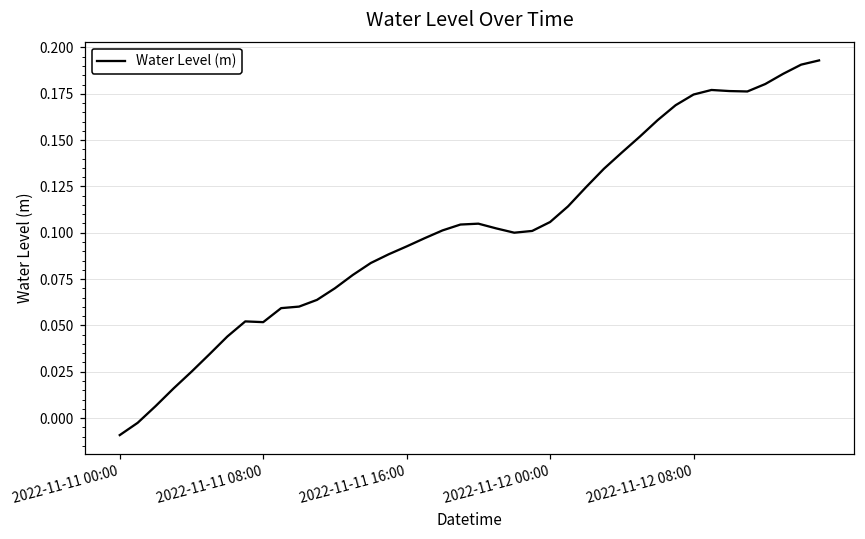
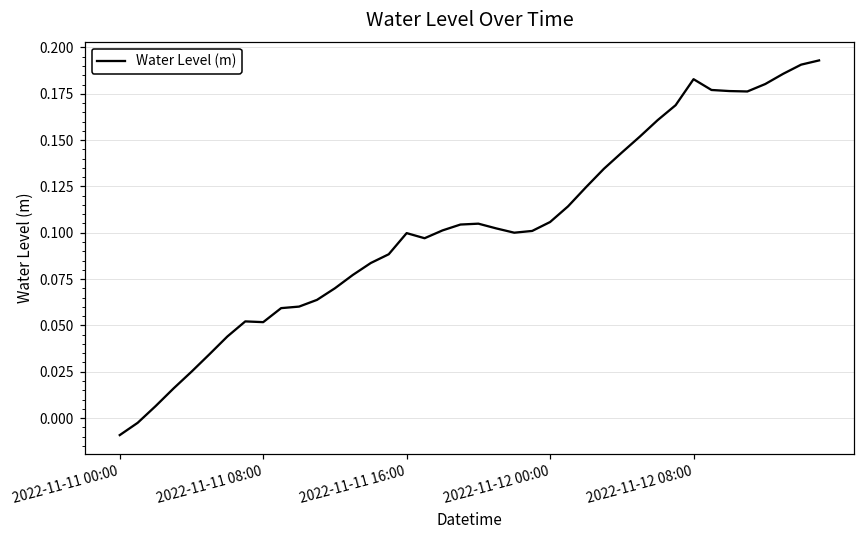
2022-11-11 16:00: 0.093 -> 0.100
2022-11-12 08:00: 0.175 -> 0.183
